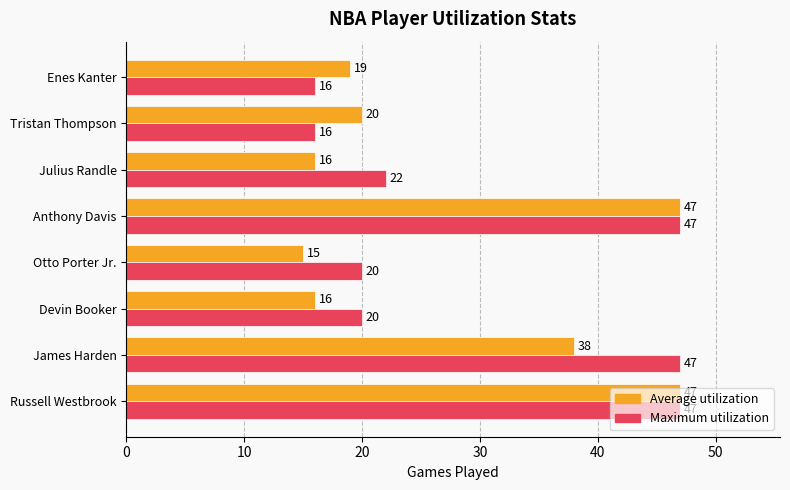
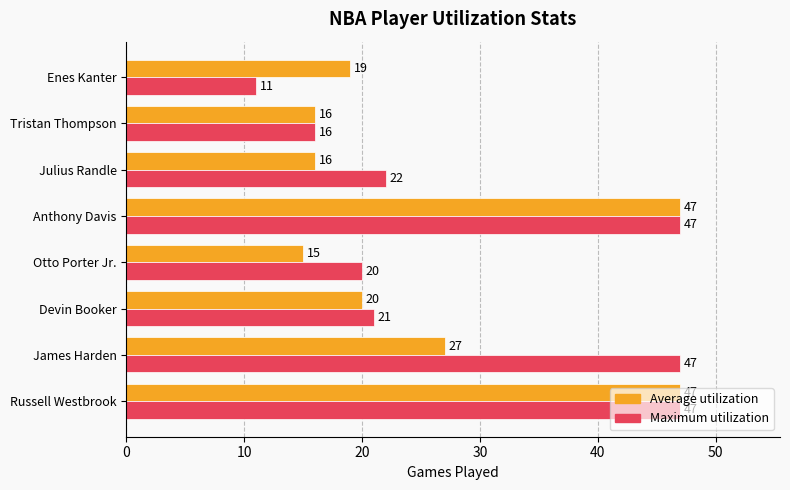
Maximum utilization, Enes Kanter: 16 -> 11
Average utilization, Tristan Thompson: 20 -> 16
Average utilization, Devin Booker: 16 -> 20
Maximum utilization, Devin Booker: 20 -> 21
Average utilization, James Harden: 38 -> 27
